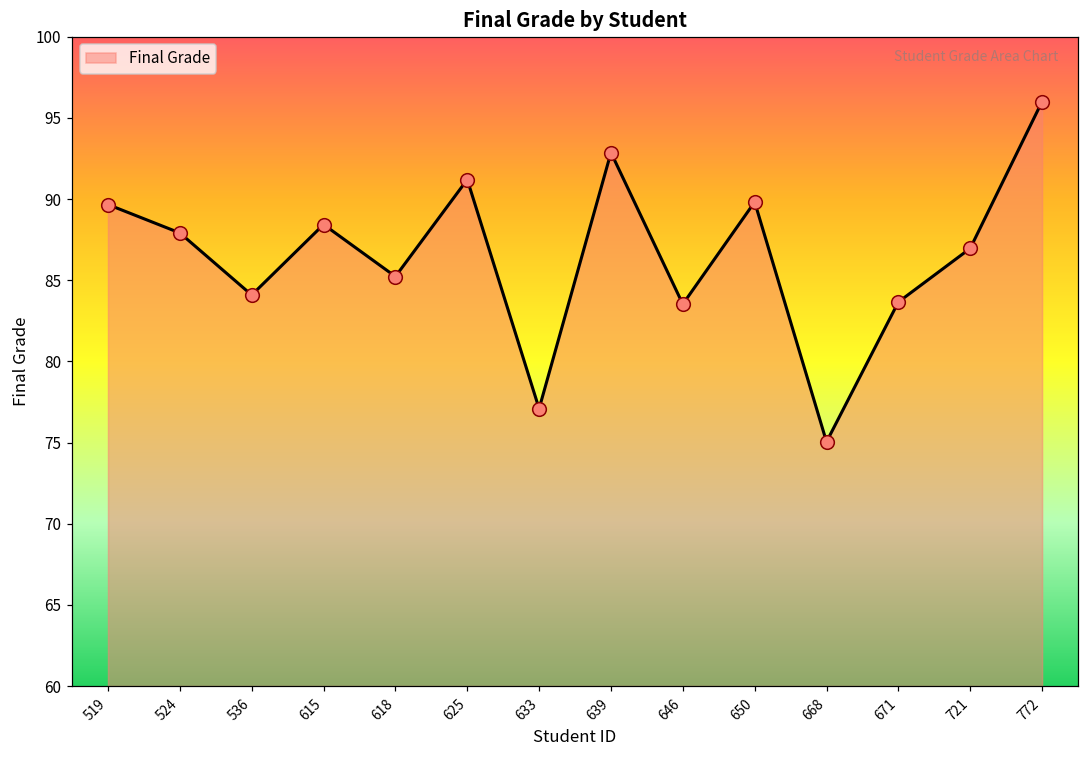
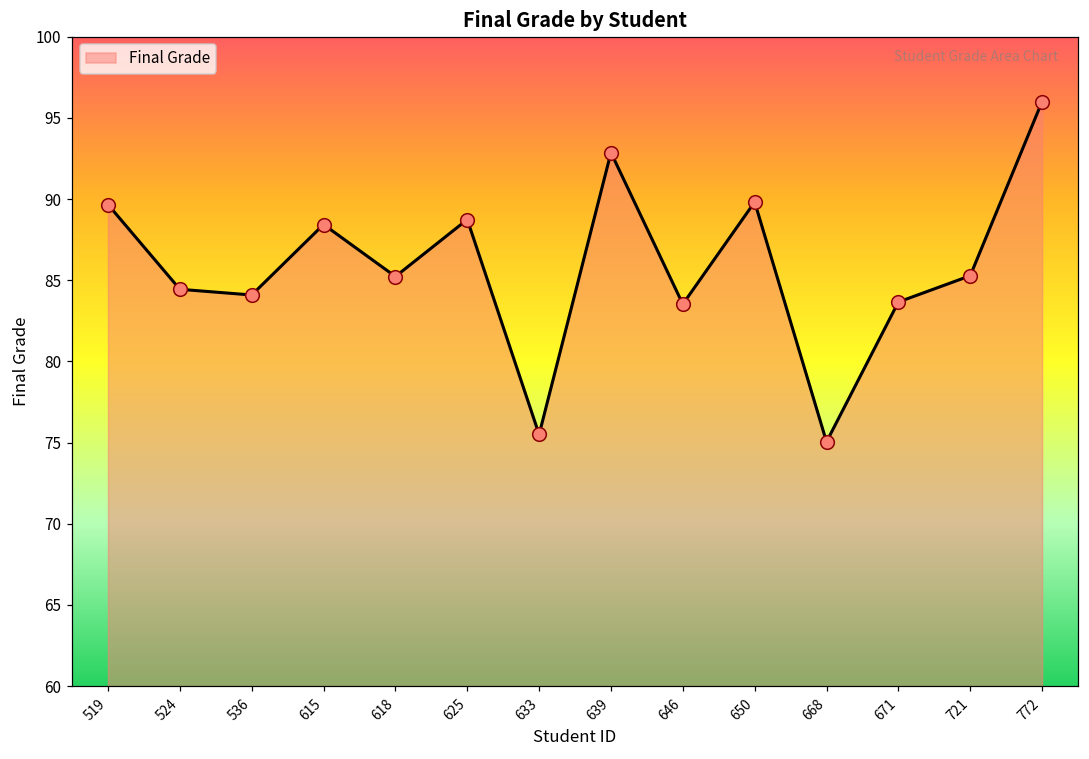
524: 87.9 -> 84.4
625: 91.2 -> 88.7
633: 77.1 -> 75.5
721: 87.0 -> 85.3
